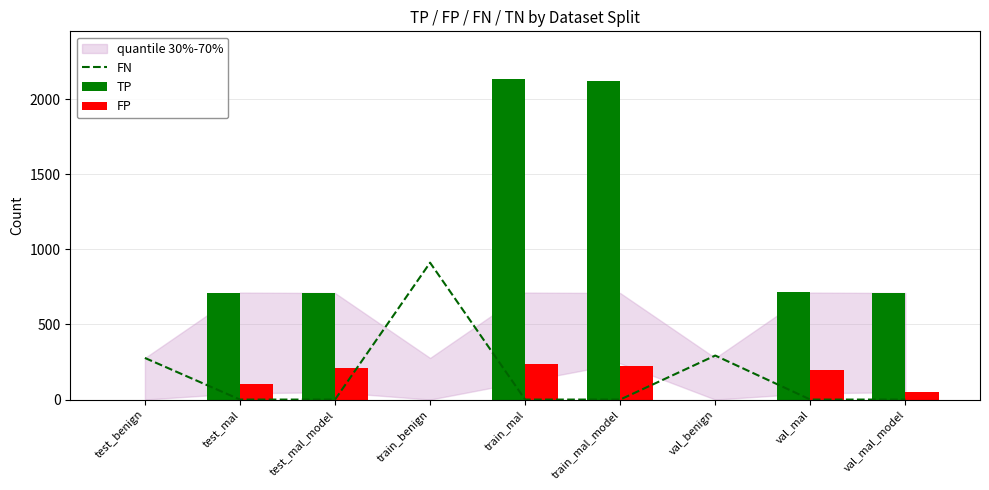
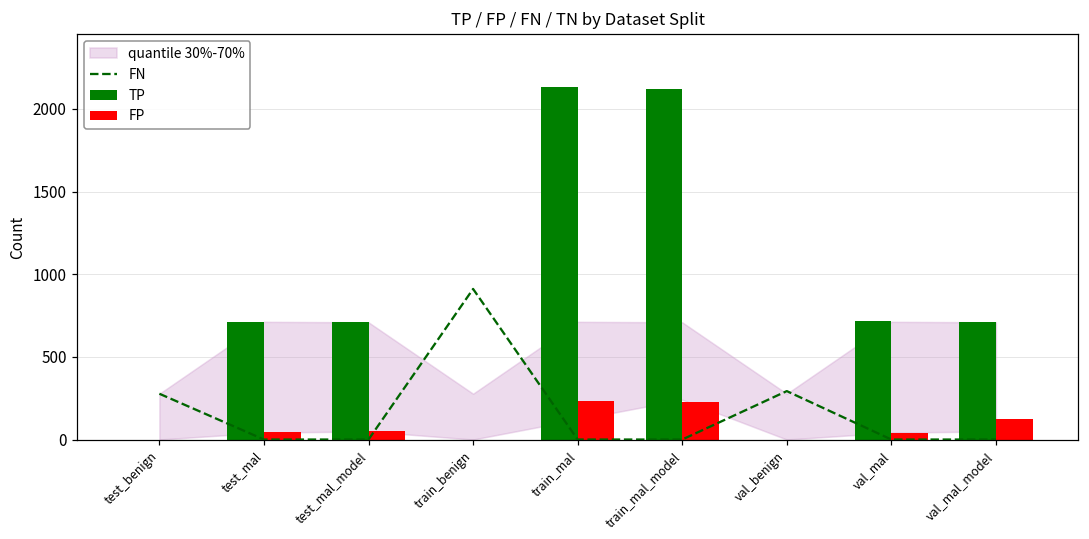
FP, test_mal: 100 -> 50
FP, test_mal_model: 210 -> 50
FP, val_mal: 200 -> 40
FP, val_mal_model: 50 -> 130
